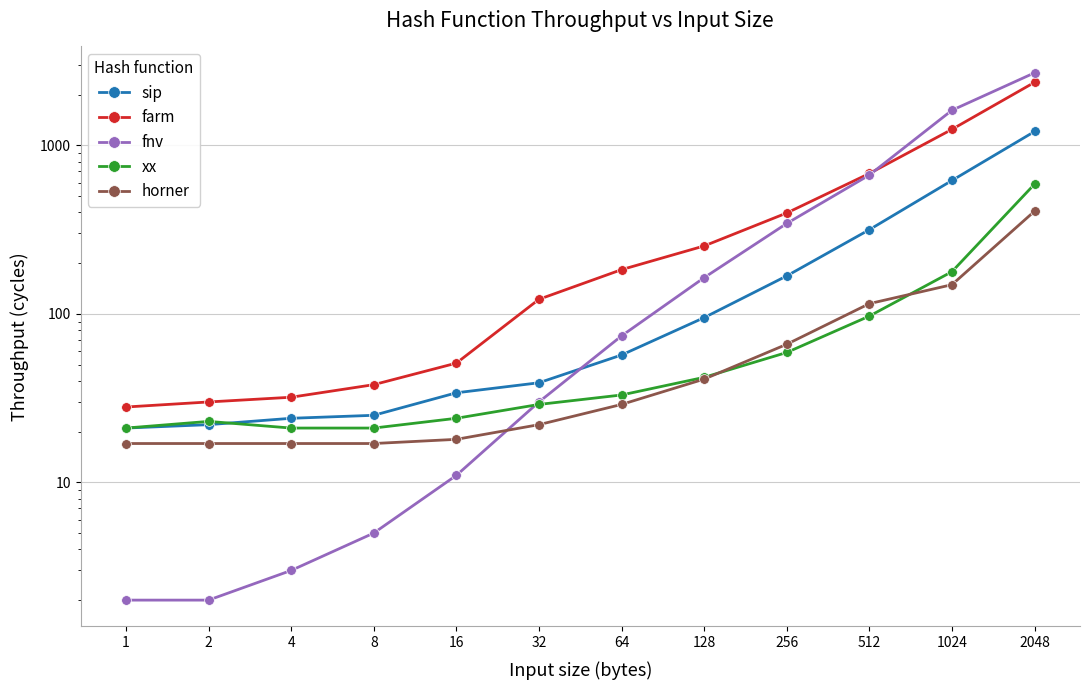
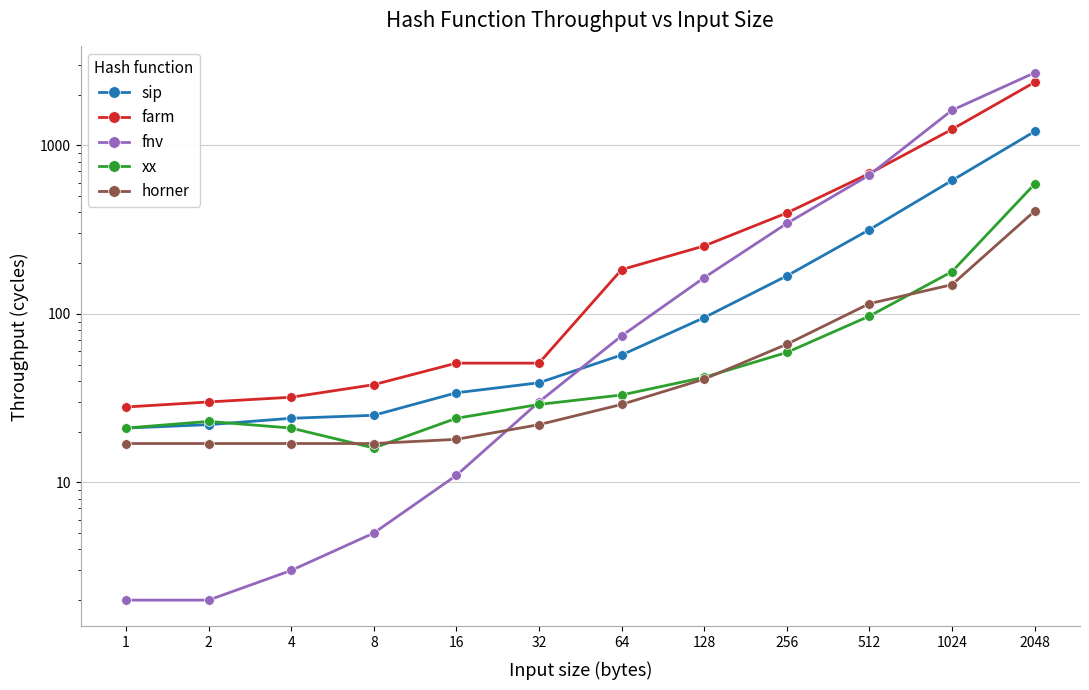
xx, 8: 21 -> 16
farm, 32: 120 -> 51
